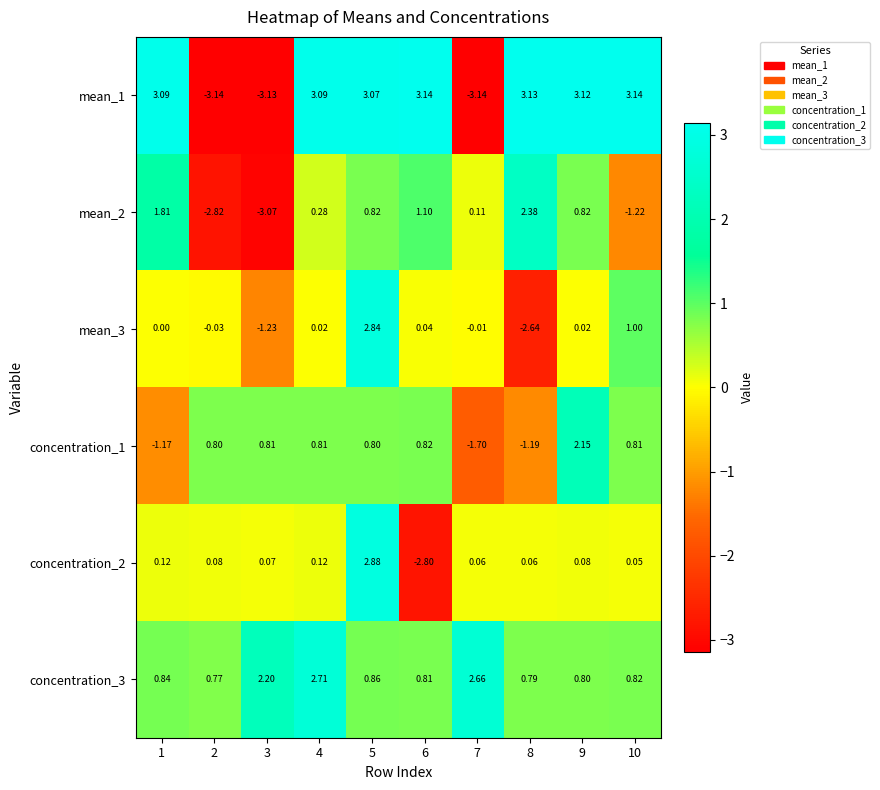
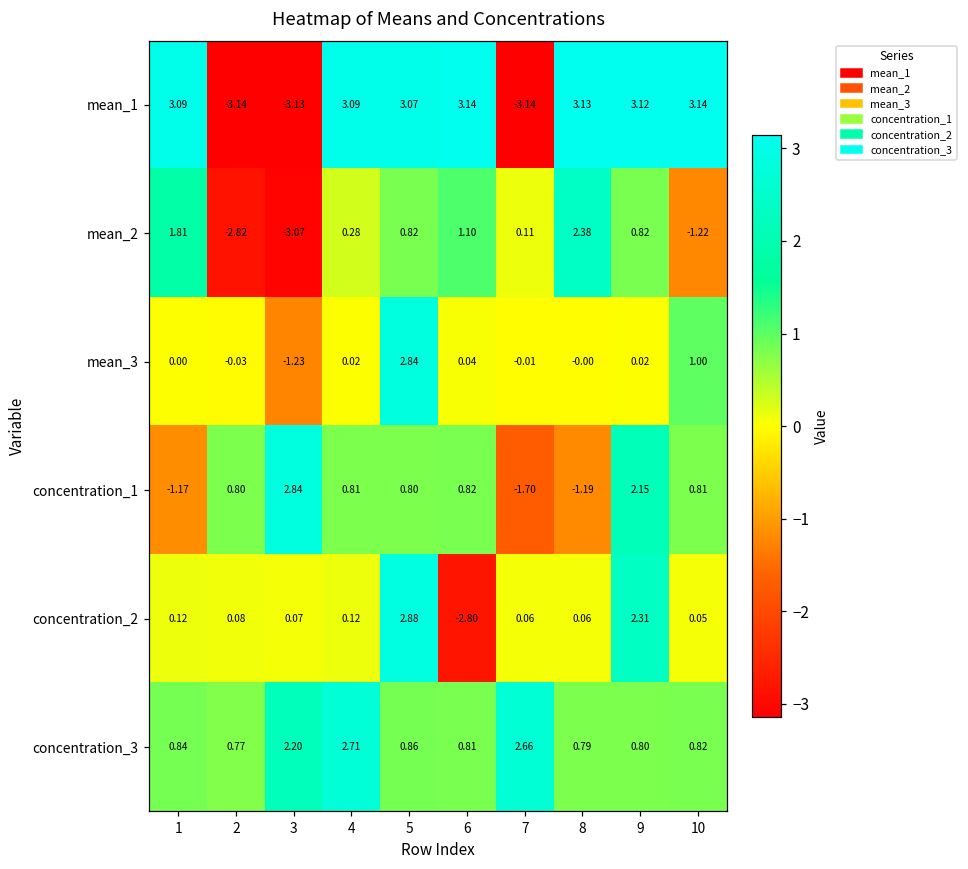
mean_3, 8: -2.64 -> -0.00
concentration_1, 3: 0.81 -> 2.84
concentration_2, 9: 0.08 -> 2.31
